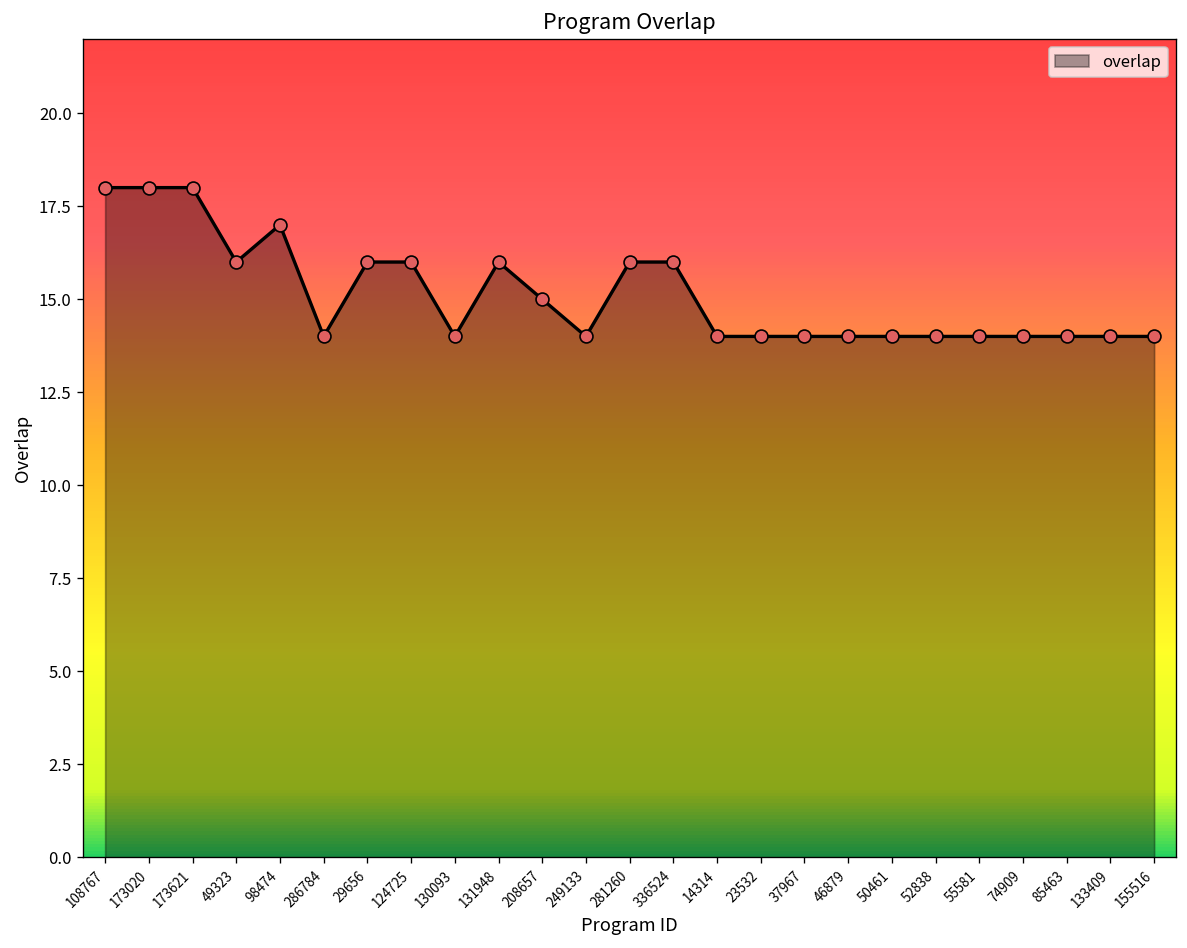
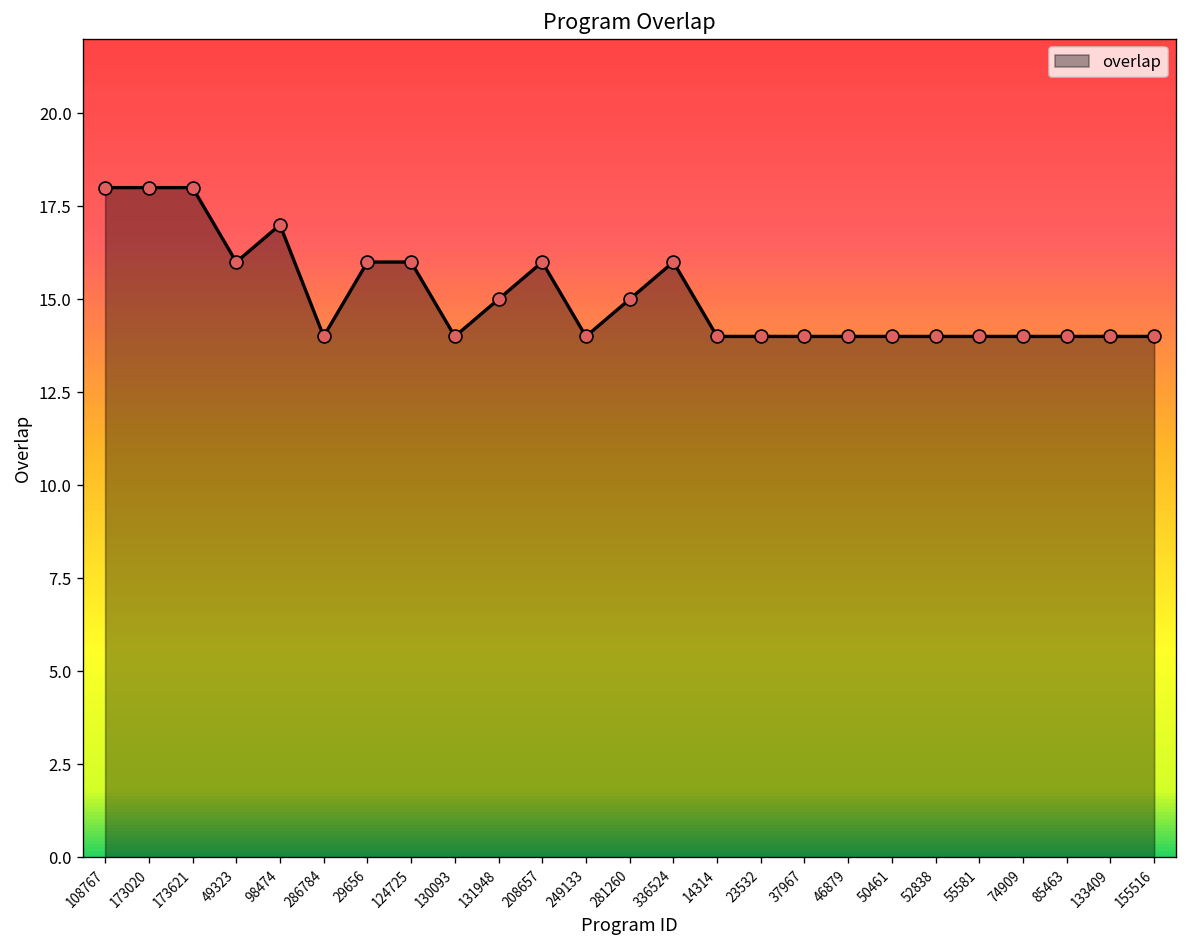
131948: 16 -> 15
208657: 15 -> 16
281260: 16 -> 15
